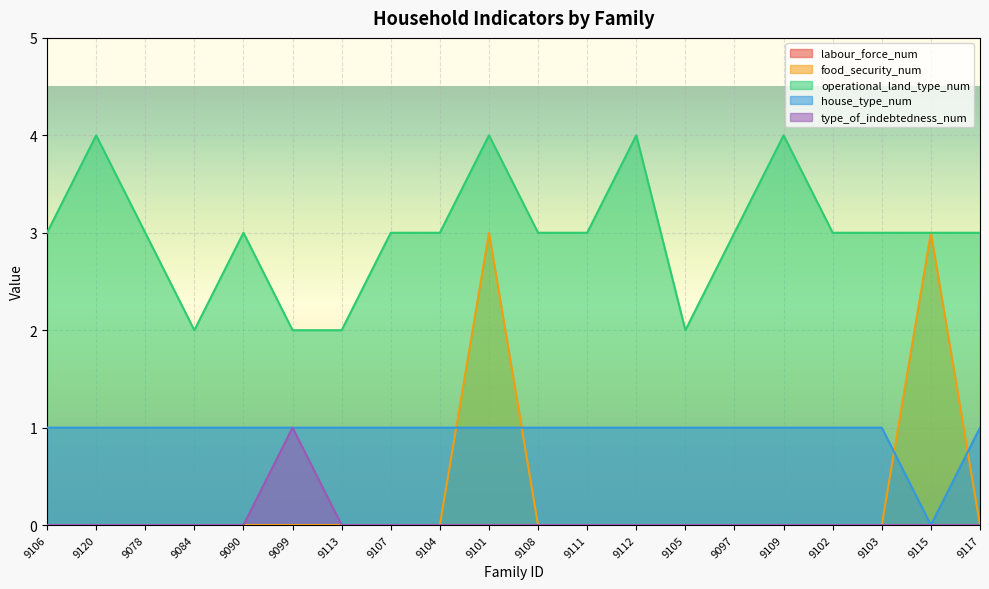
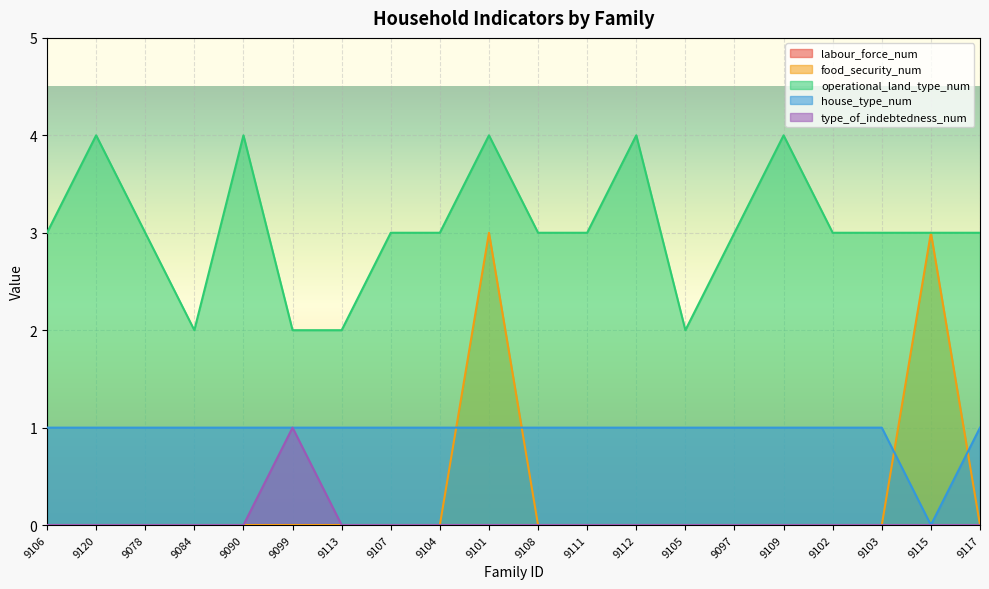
operational_land_type_num, 9090: 3 -> 4
